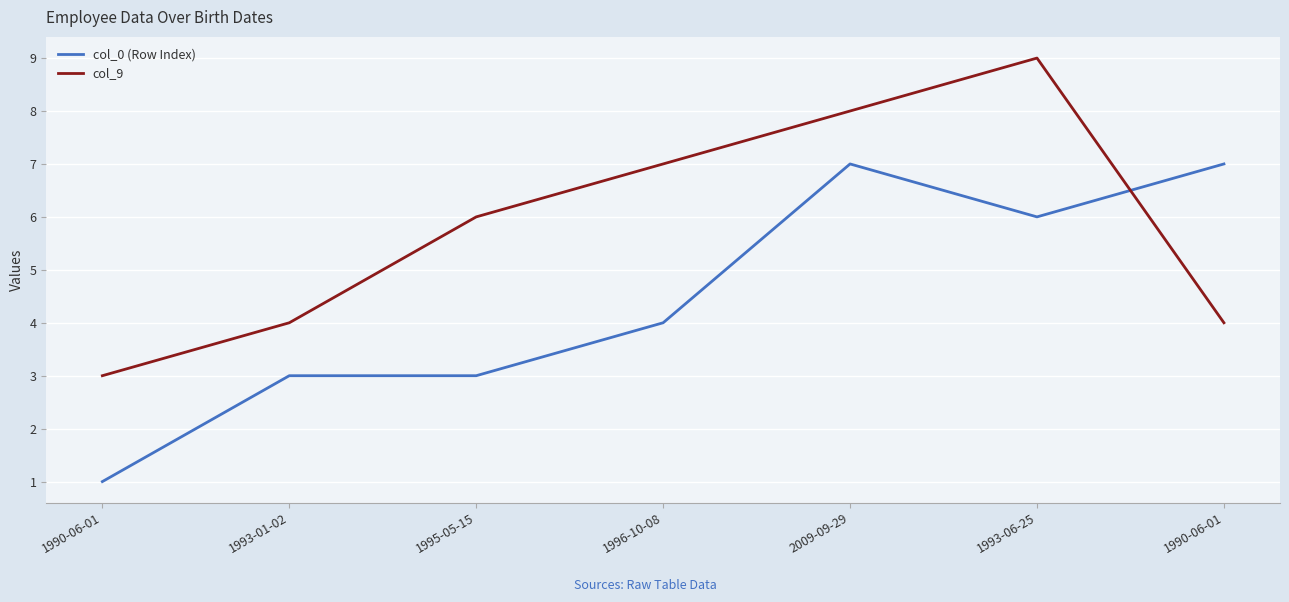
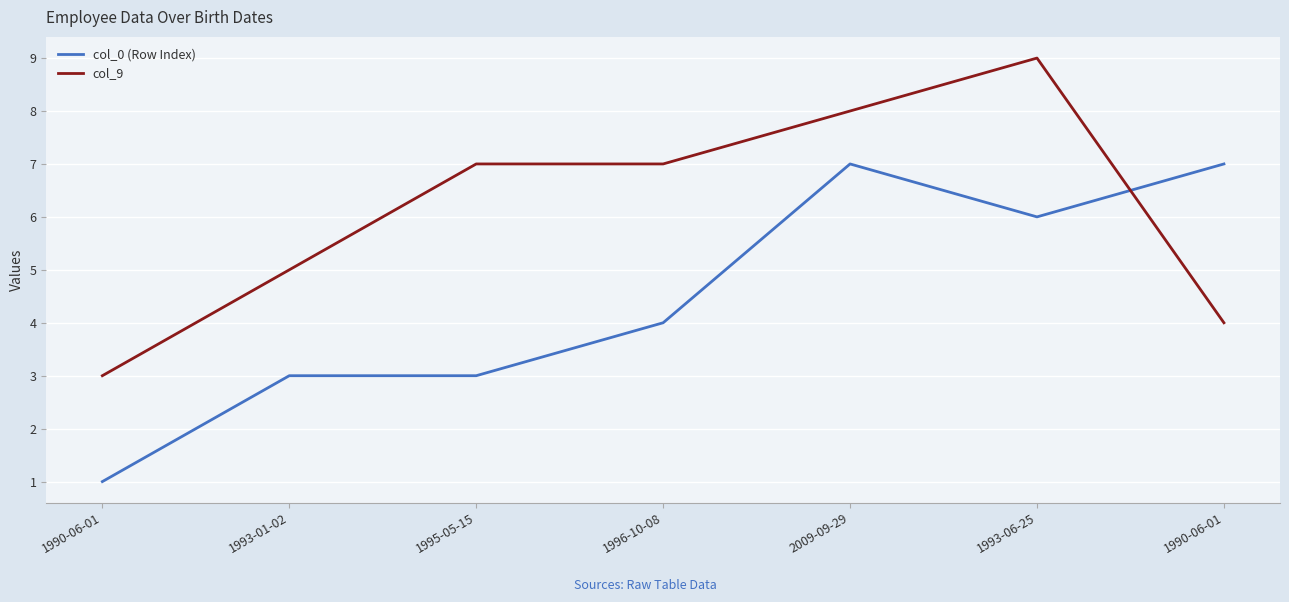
col_9, 1993-01-02: 4 -> 5
col_9, 1995-05-15: 6 -> 7
